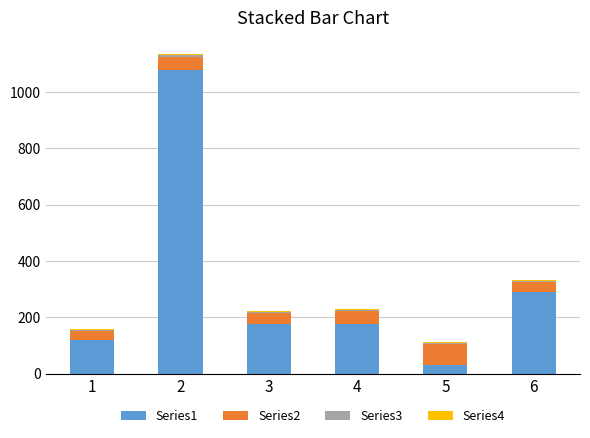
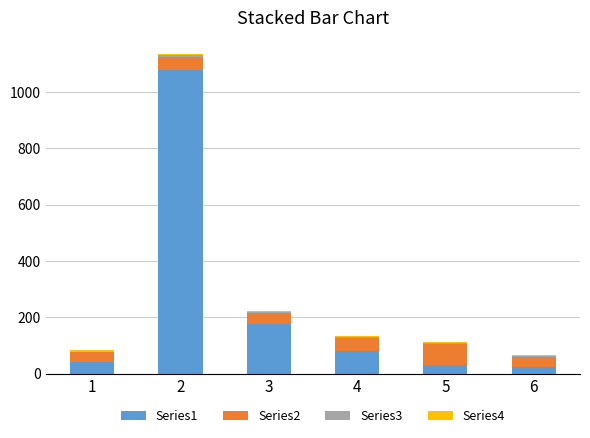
Series1, 1: 120 -> 40
Series1, 4: 180 -> 80
Series1, 6: 290 -> 30
